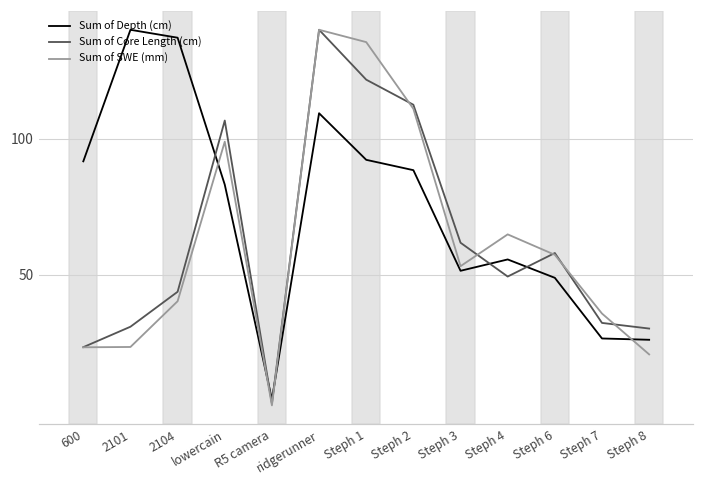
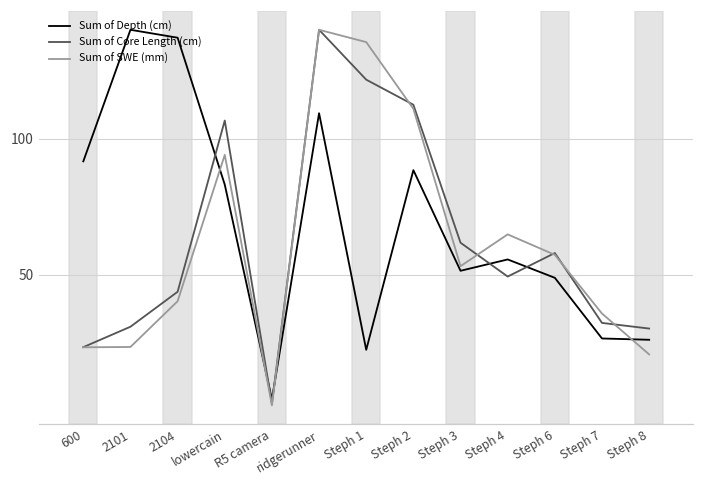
Sum of SWE (mm), lowercain: 99 -> 94
Sum of Depth (cm), Steph 1: 92 -> 22
